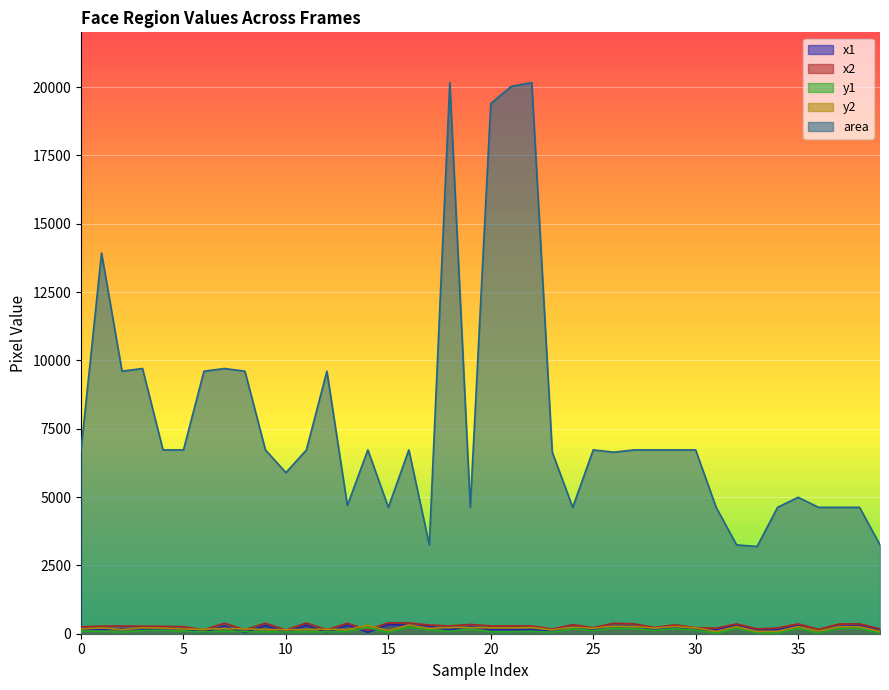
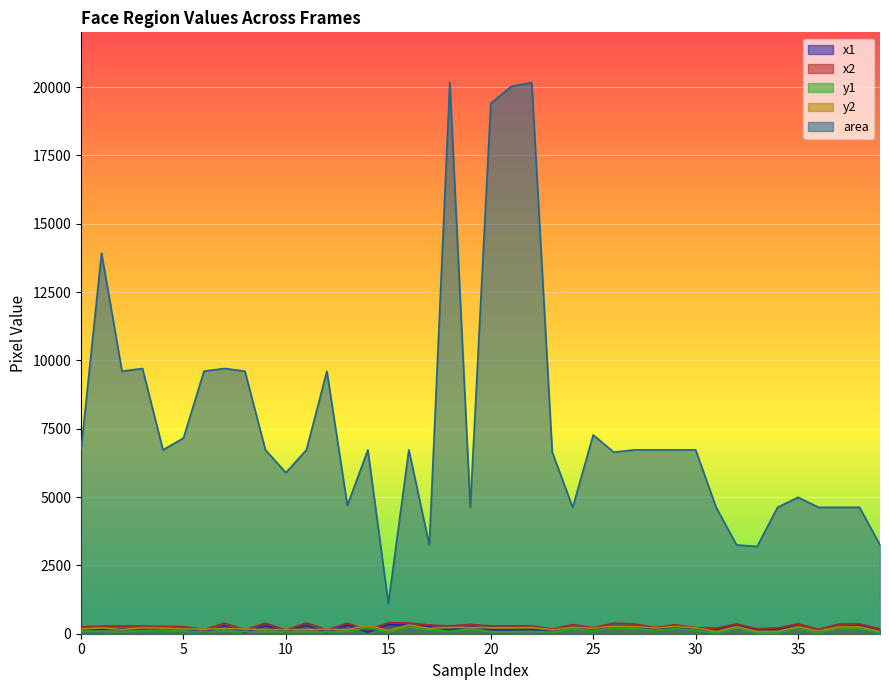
area, 5: 6700 -> 7200
area, 15: 4600 -> 1100
area, 25: 6700 -> 7300
